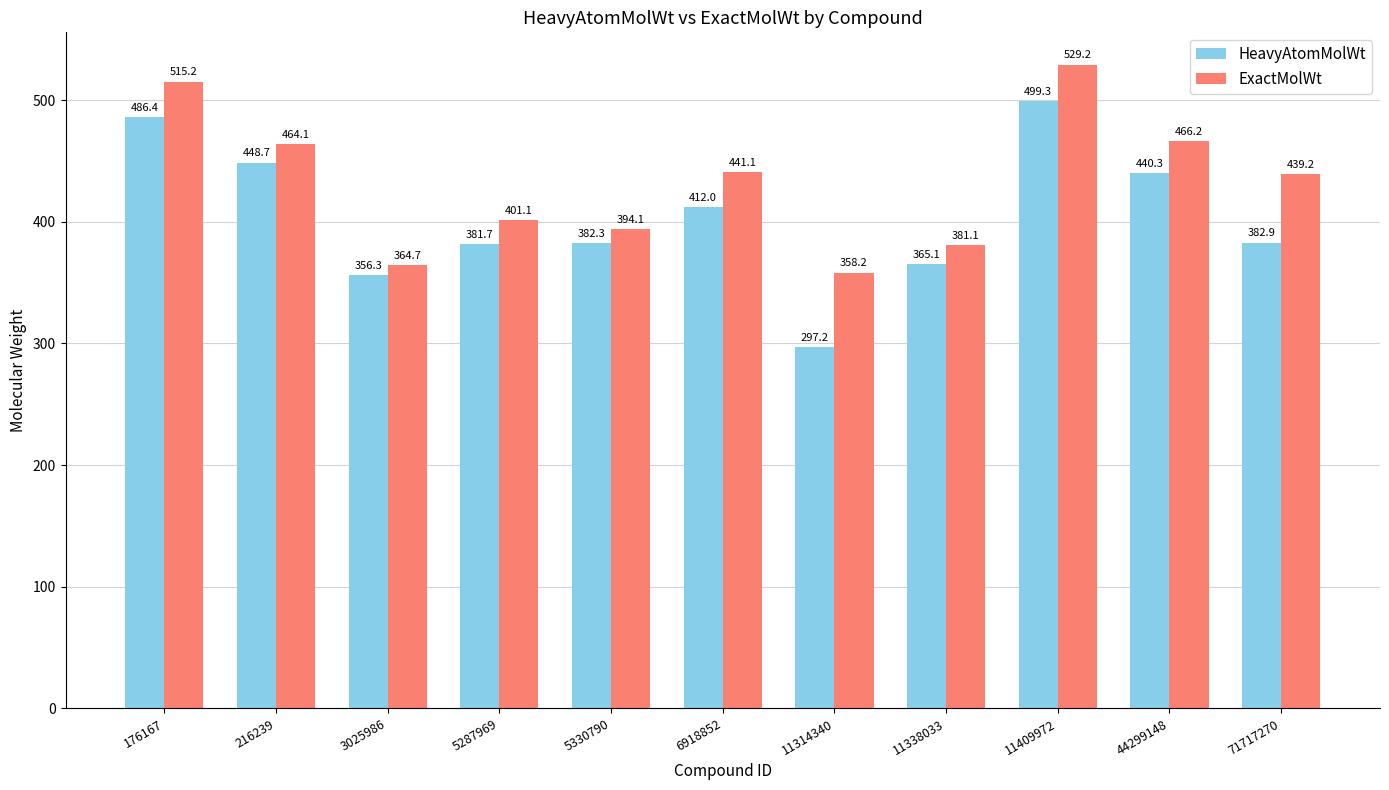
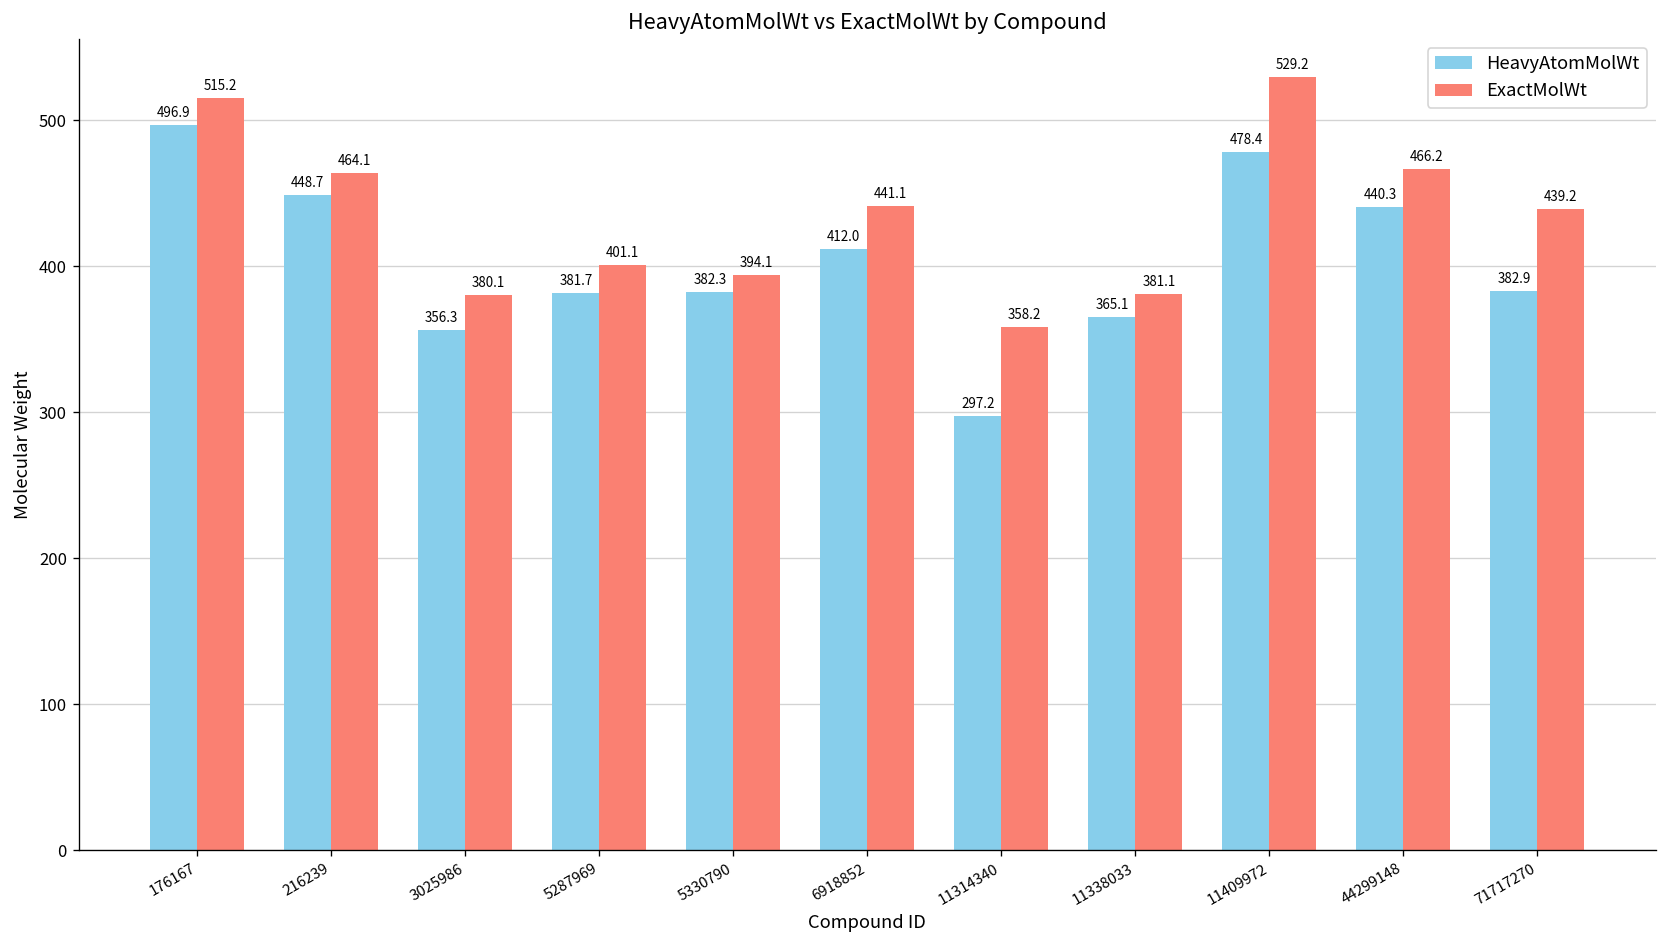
HeavyAtomMolWt, 176167: 486.4 -> 496.9
ExactMolWt, 3025986: 364.7 -> 380.1
HeavyAtomMolWt, 11409972: 499.3 -> 478.4
